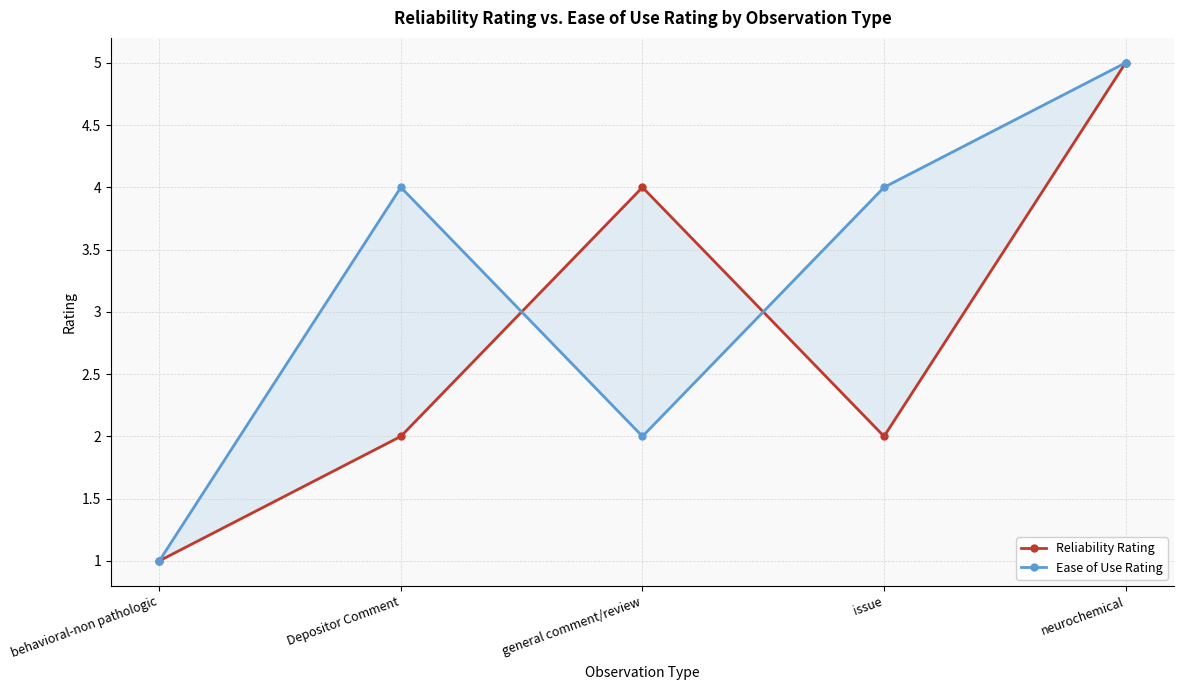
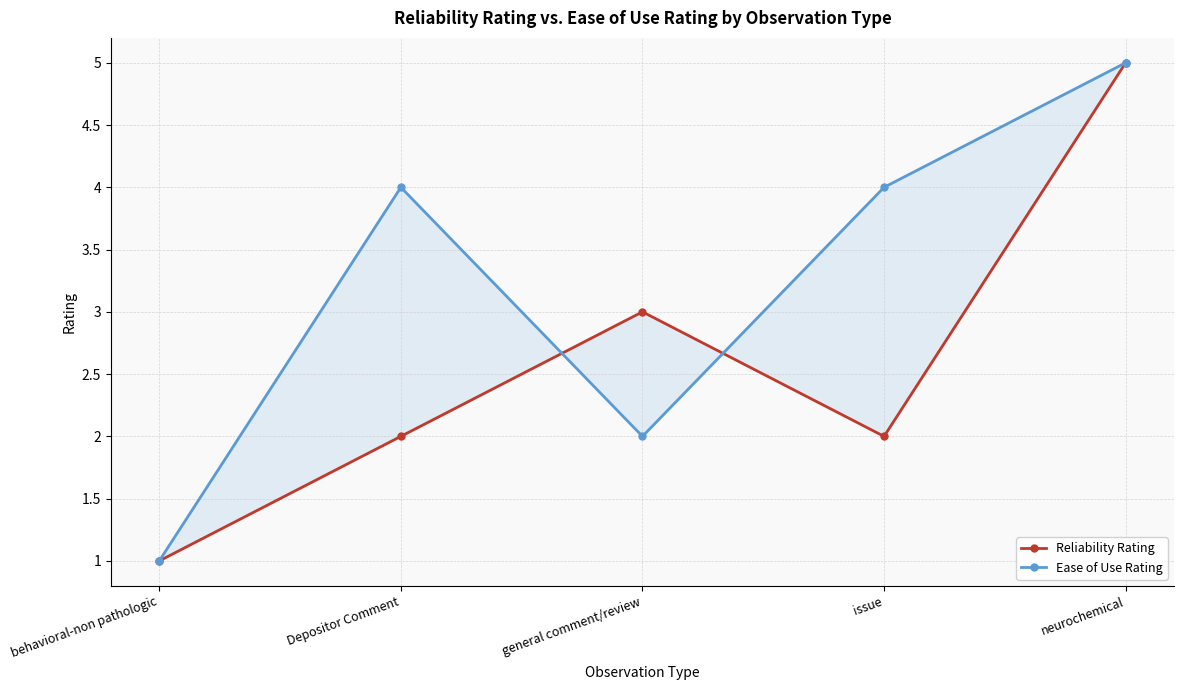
Reliability Rating, general comment/review: 4 -> 3
